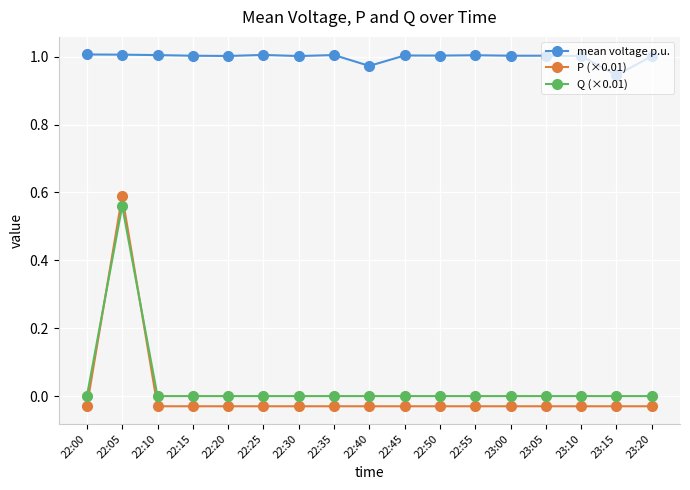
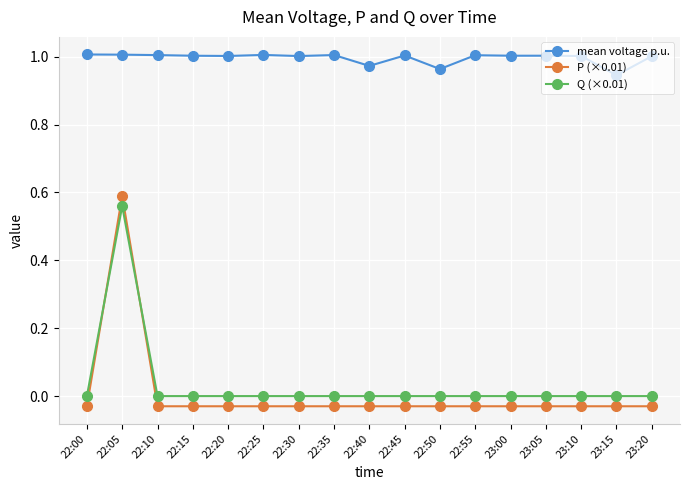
mean voltage p.u., 22:50: 1.00 -> 0.96
